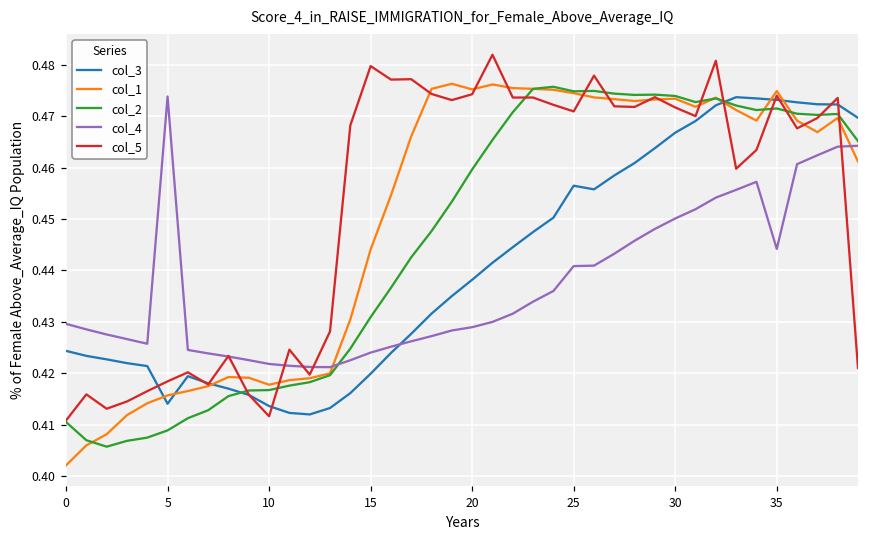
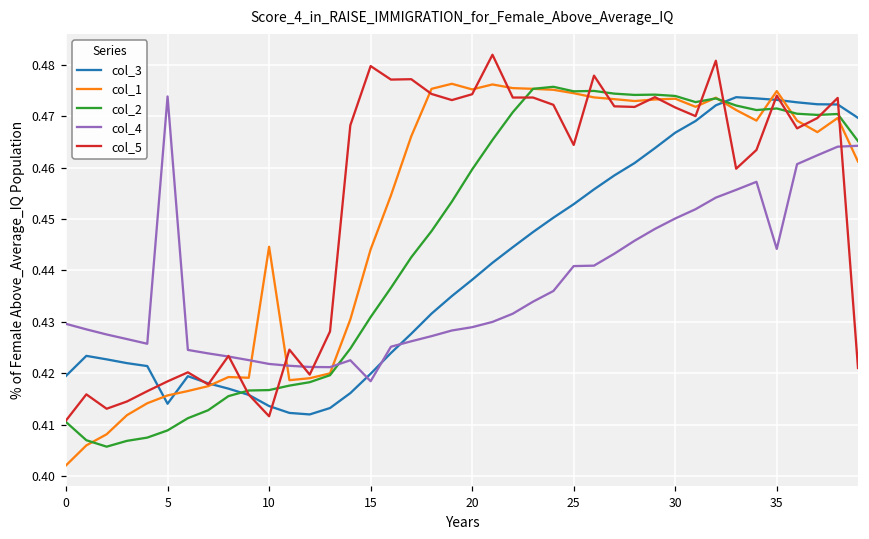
col_3, 0: 0.424 -> 0.419
col_1, 10: 0.418 -> 0.445
col_4, 15: 0.424 -> 0.418
col_3, 25: 0.456 -> 0.453
col_5, 25: 0.471 -> 0.464
